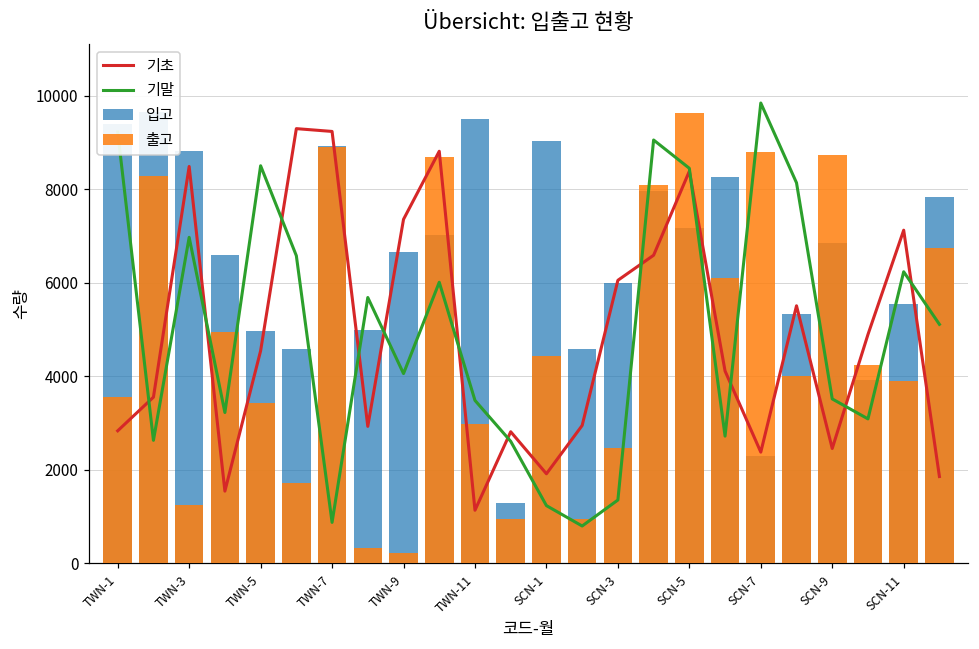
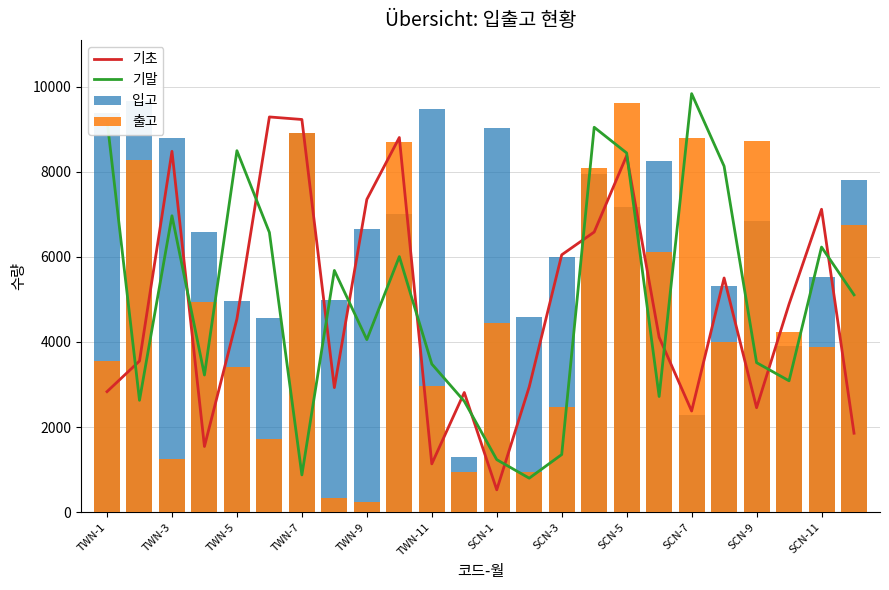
기초, SCN-1: 1900 -> 500
